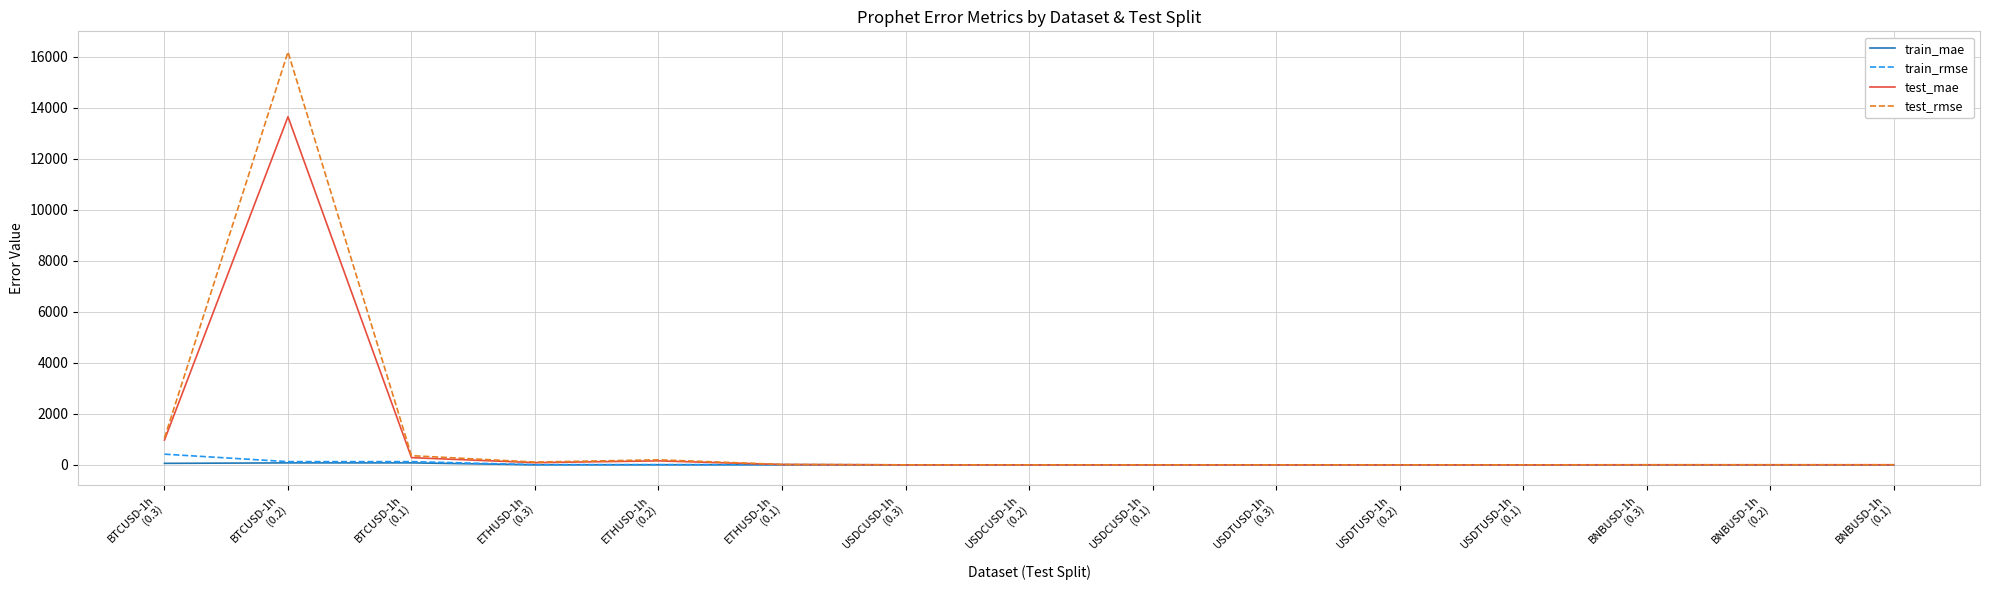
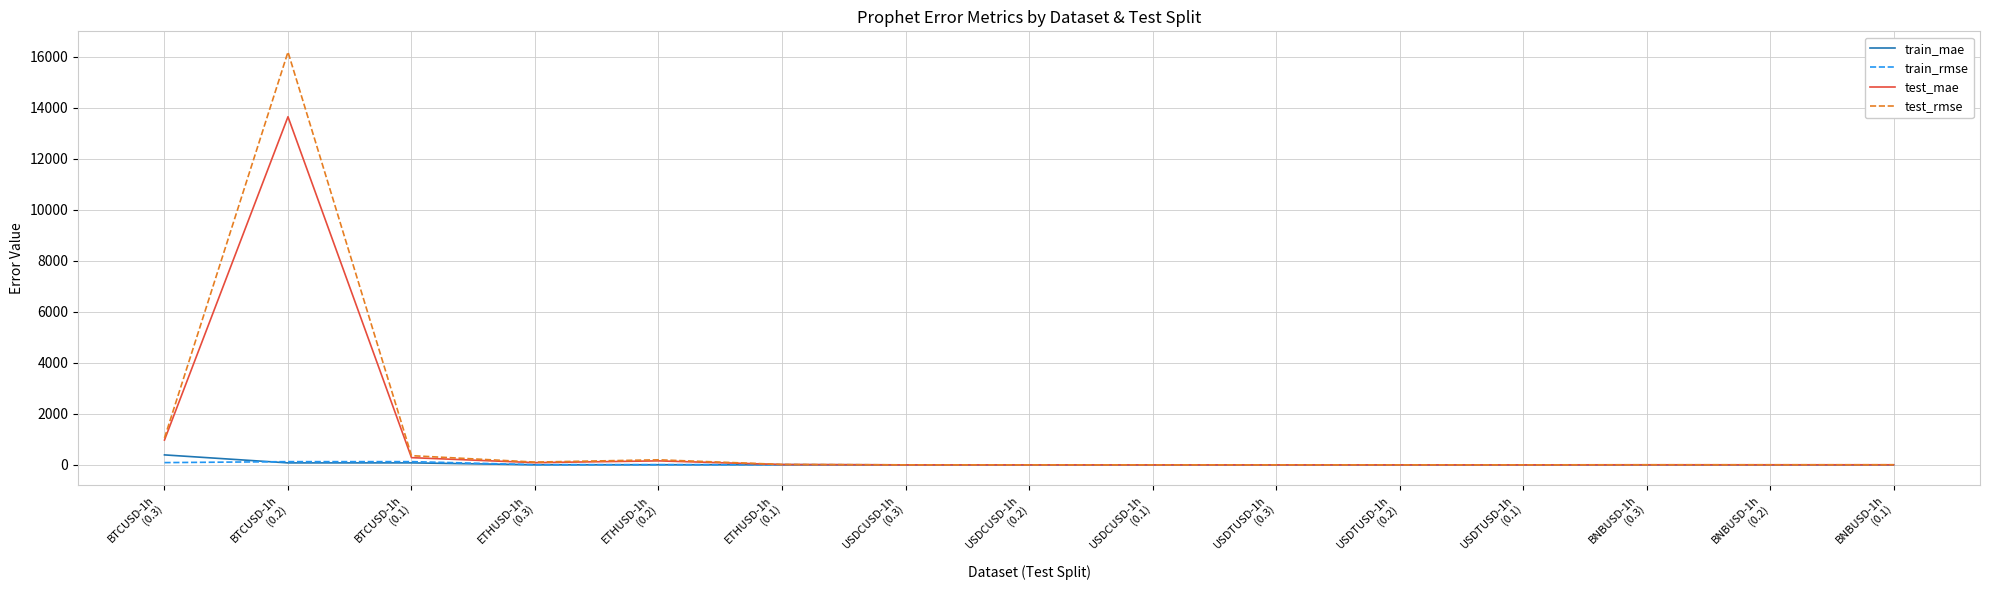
train_mae, BTCUSD-1h (0.3): 100 -> 400
train_rmse, BTCUSD-1h (0.3): 400 -> 100
